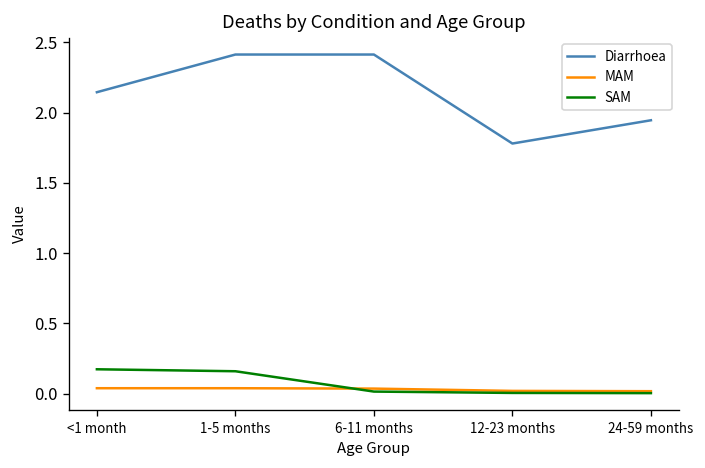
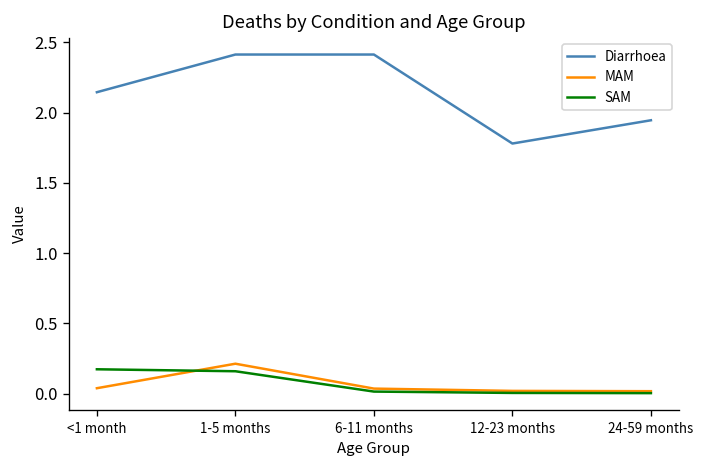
MAM, 1-5 months: 0.04 -> 0.21
